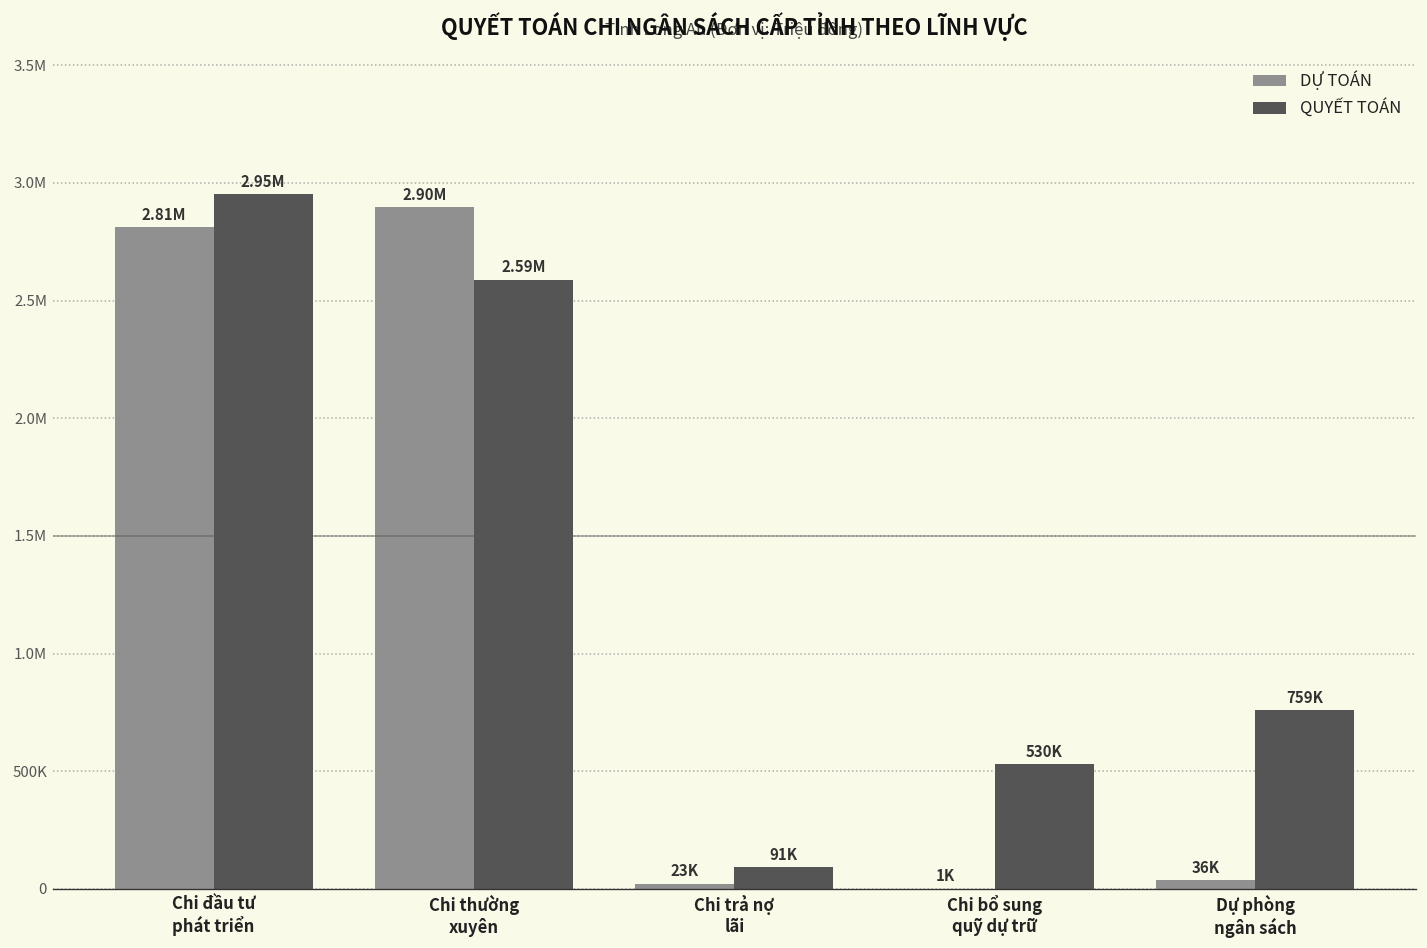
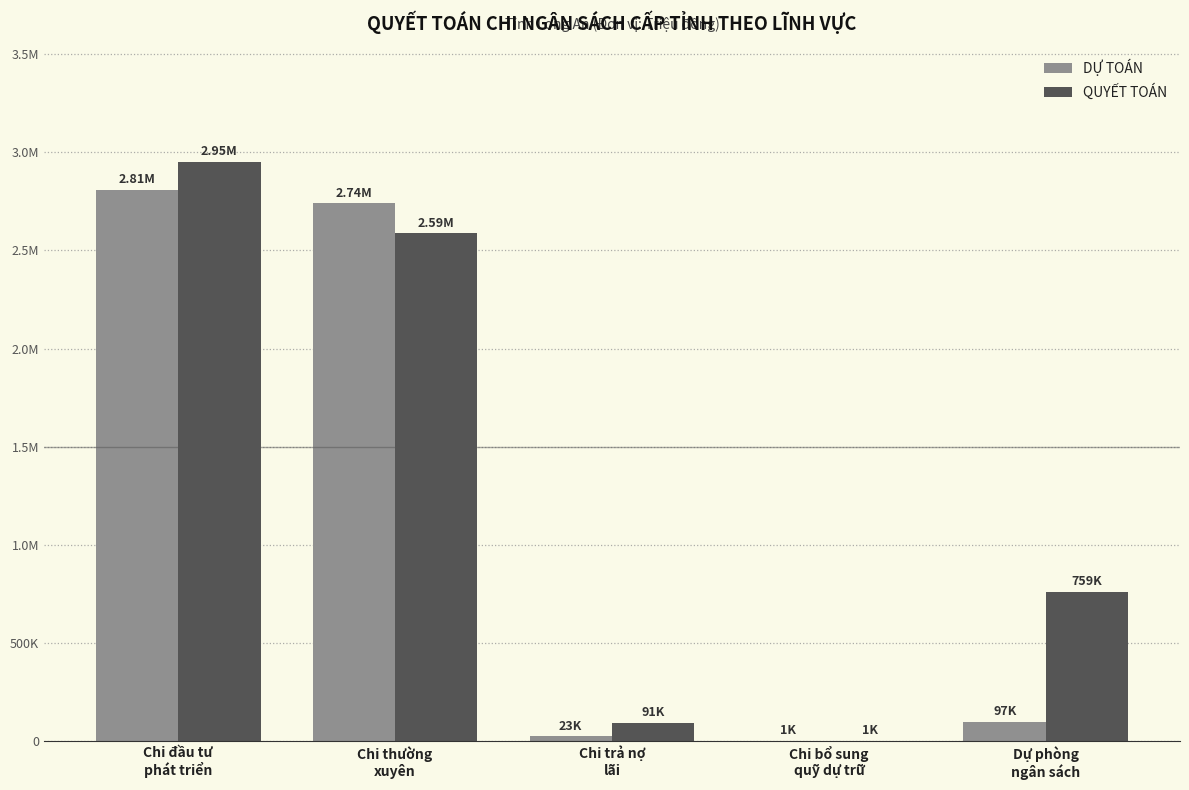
DỰ TOÁN, Chi thường xuyên: 2.90M -> 2.74M
QUYẾT TOÁN, Chi bổ sung quỹ dự trữ: 530K -> 1K
DỰ TOÁN, Dự phòng ngân sách: 36K -> 97K
